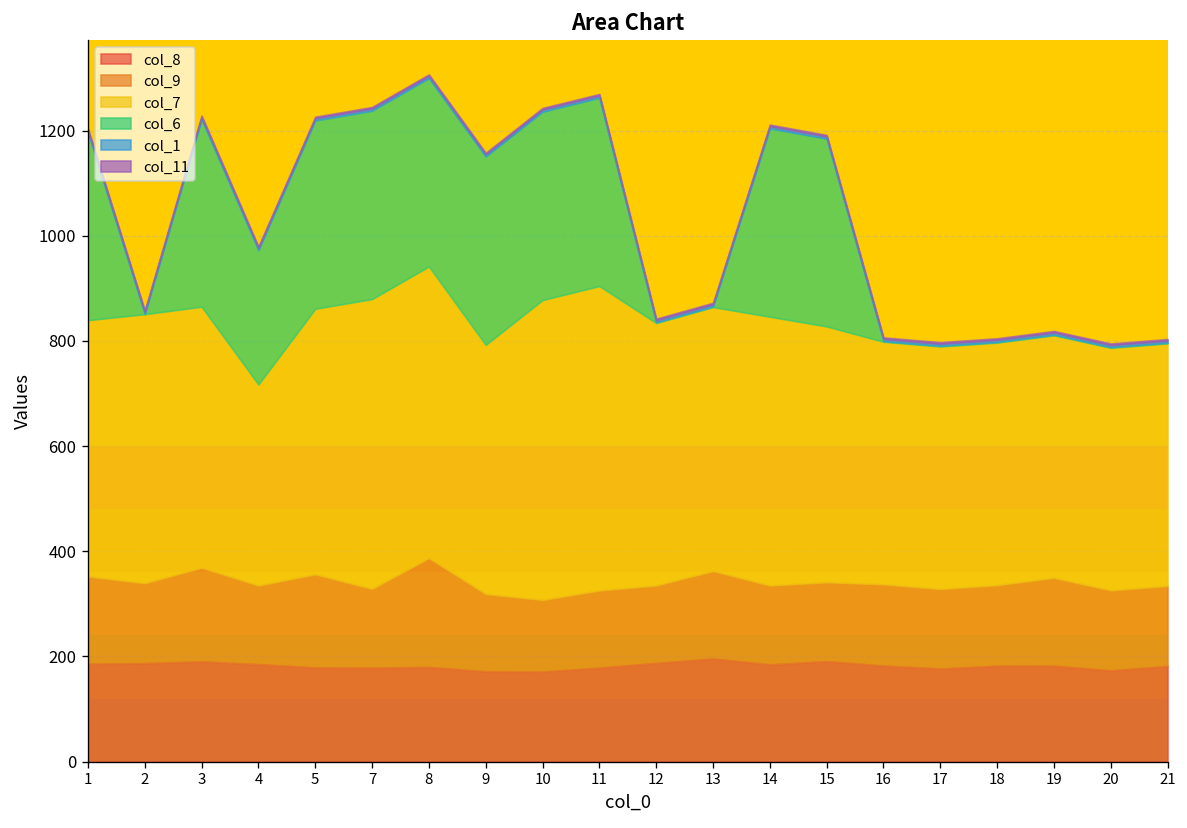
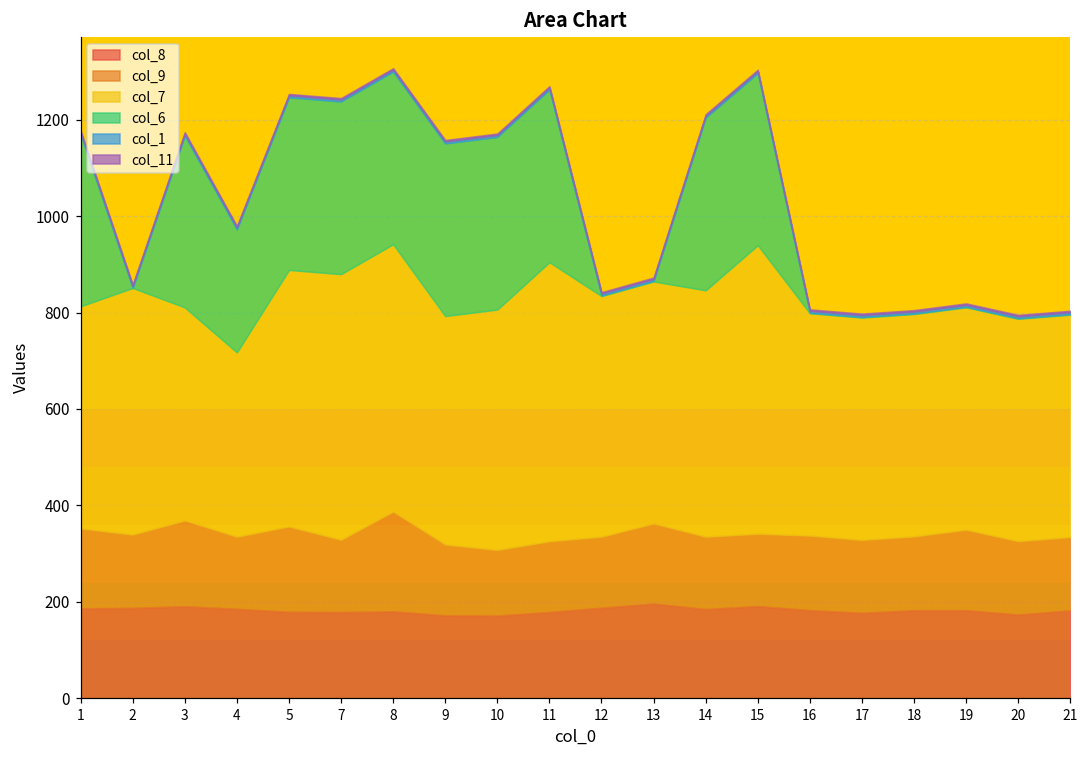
col_7, 1: 490 -> 460
col_7, 3: 500 -> 440
col_7, 5: 510 -> 530
col_7, 10: 570 -> 500
col_7, 15: 490 -> 600
